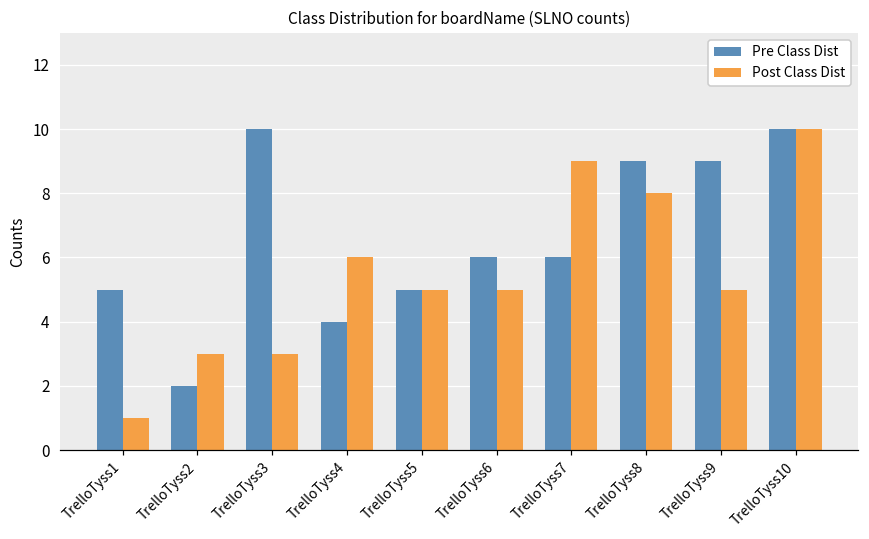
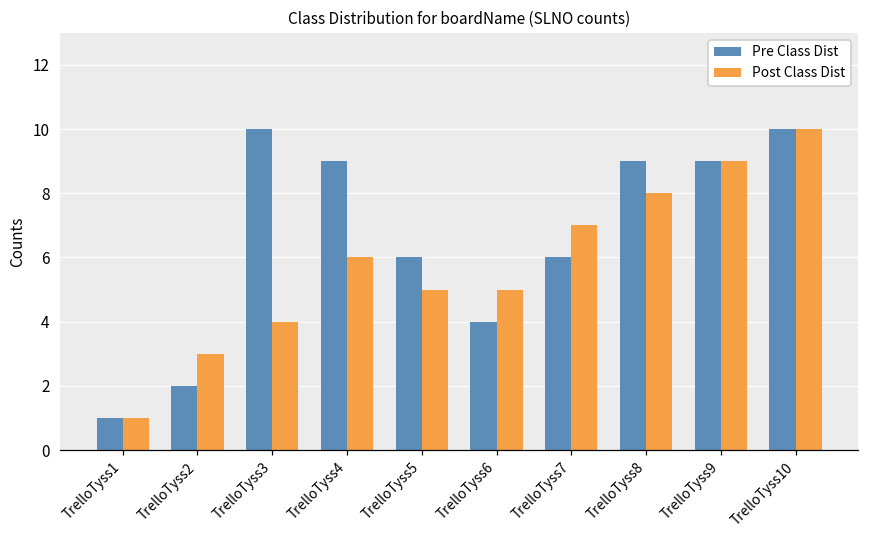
Pre Class Dist, TrelloTyss1: 5 -> 1
Post Class Dist, TrelloTyss3: 3 -> 4
Pre Class Dist, TrelloTyss4: 4 -> 9
Pre Class Dist, TrelloTyss5: 5 -> 6
Pre Class Dist, TrelloTyss6: 6 -> 4
Post Class Dist, TrelloTyss7: 9 -> 7
Post Class Dist, TrelloTyss9: 5 -> 9
